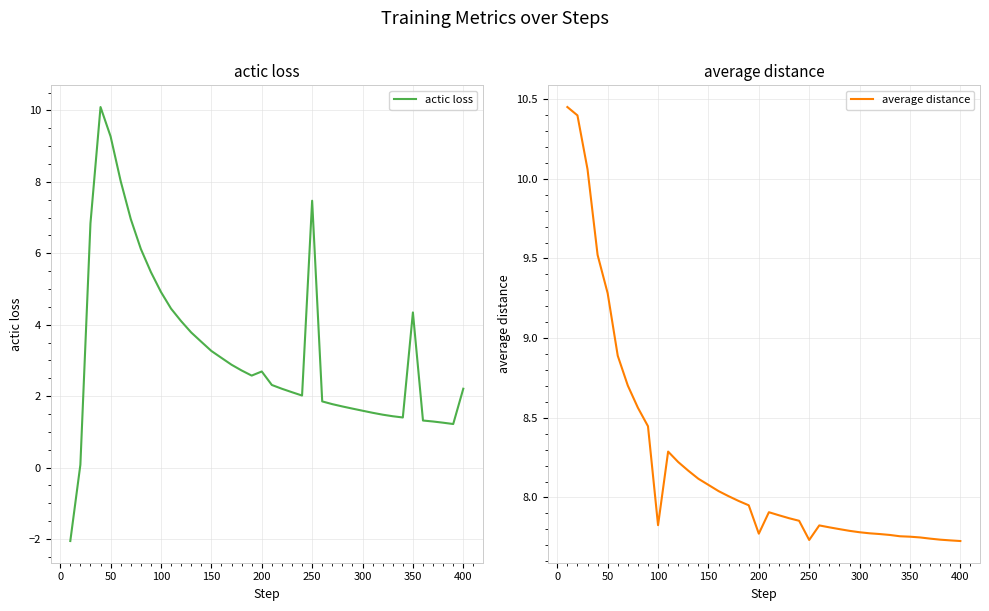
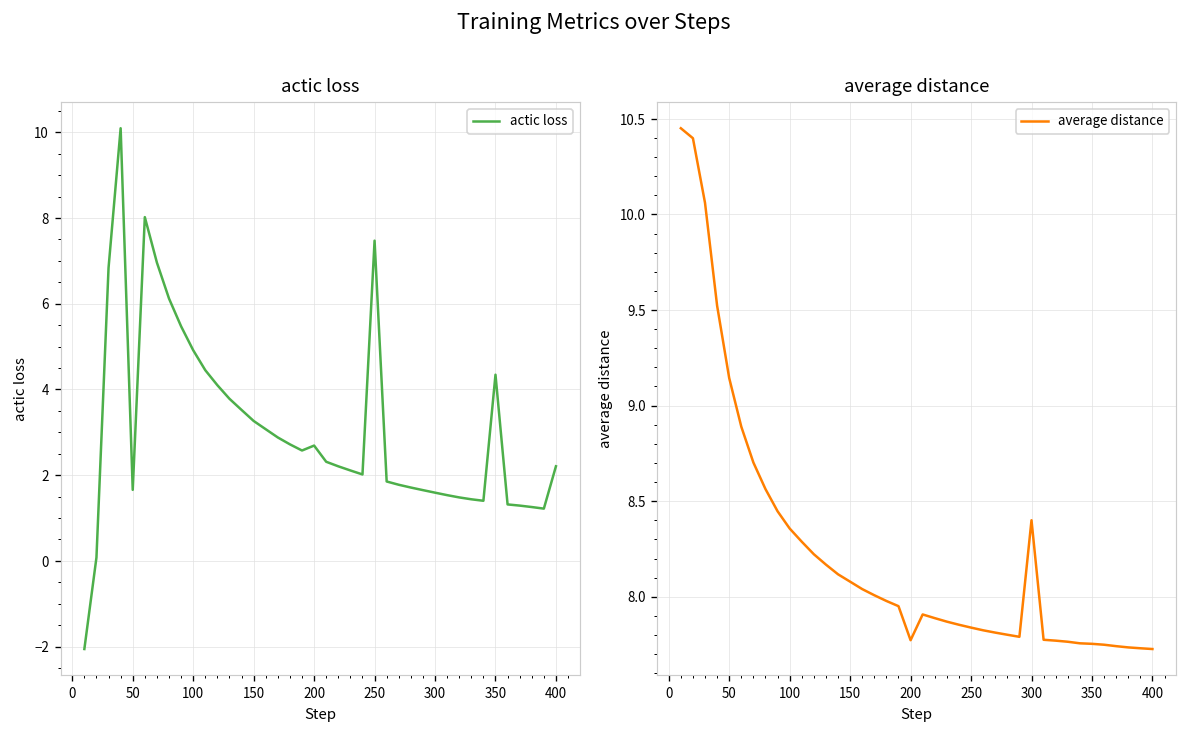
actic loss, 50: 9.3 -> 1.7
average distance, 50: 9.28 -> 9.14
average distance, 100: 7.83 -> 8.36
average distance, 250: 7.73 -> 7.84
average distance, 300: 7.78 -> 8.40
